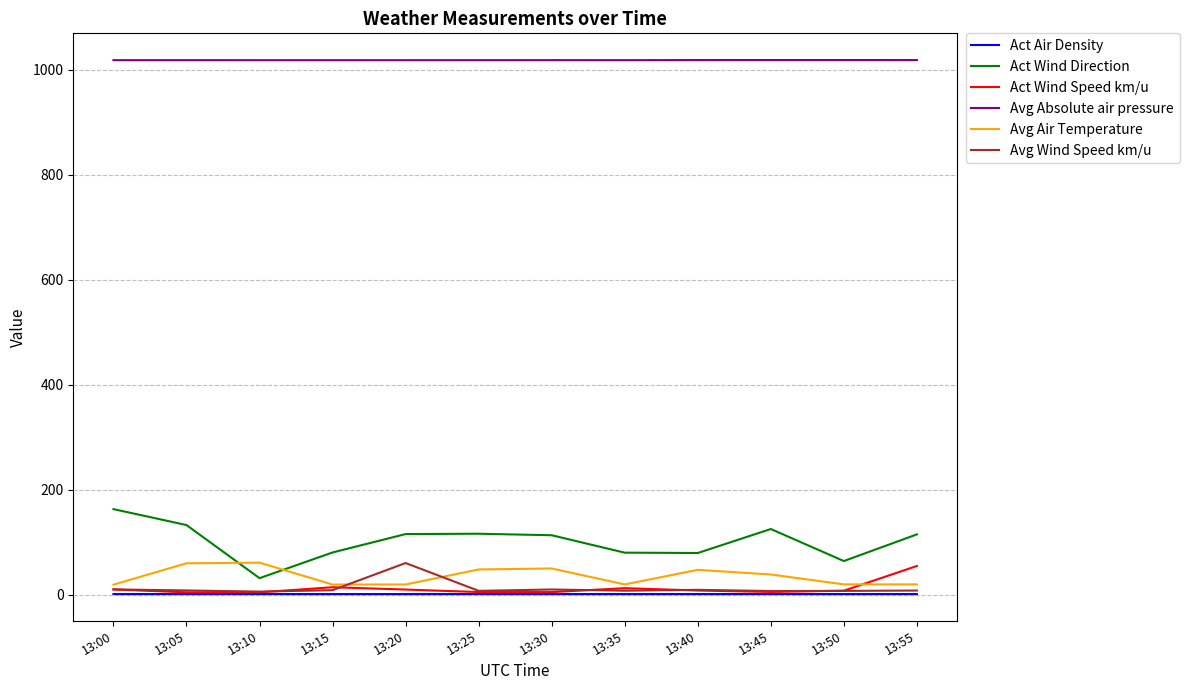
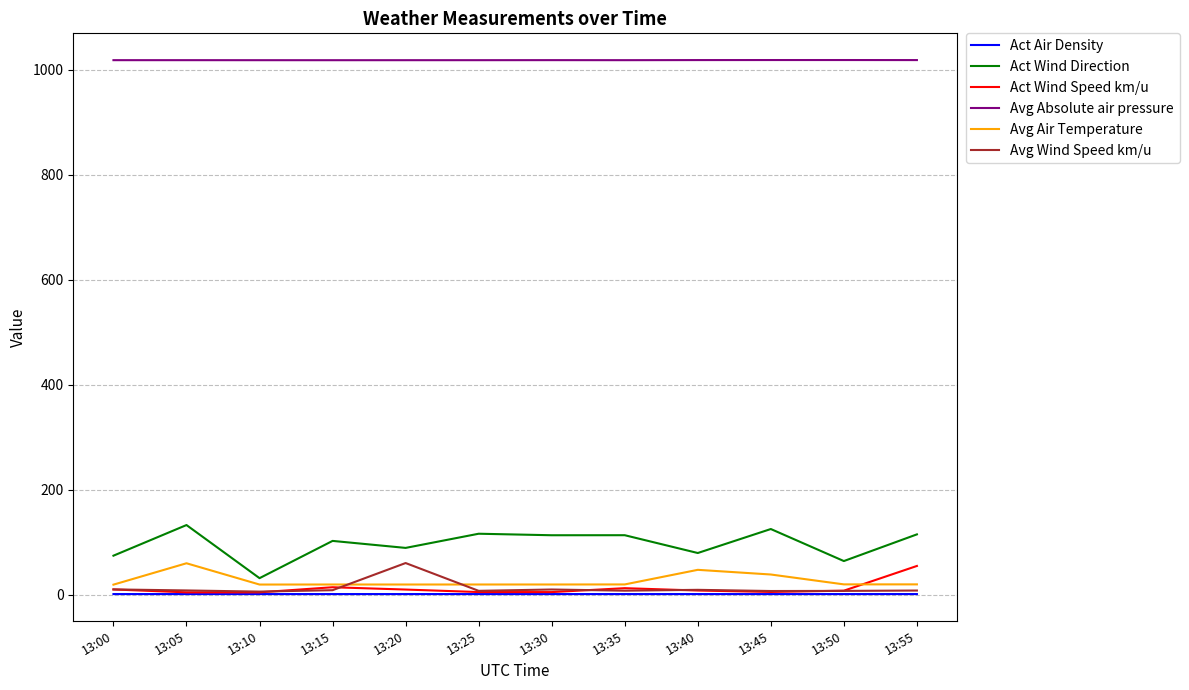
Act Wind Direction, 13:00: 160 -> 70
Avg Air Temperature, 13:10: 60 -> 20
Act Wind Direction, 13:15: 80 -> 100
Act Wind Direction, 13:20: 120 -> 90
Avg Air Temperature, 13:25: 50 -> 20
Avg Air Temperature, 13:30: 50 -> 20
Act Wind Direction, 13:35: 80 -> 110
